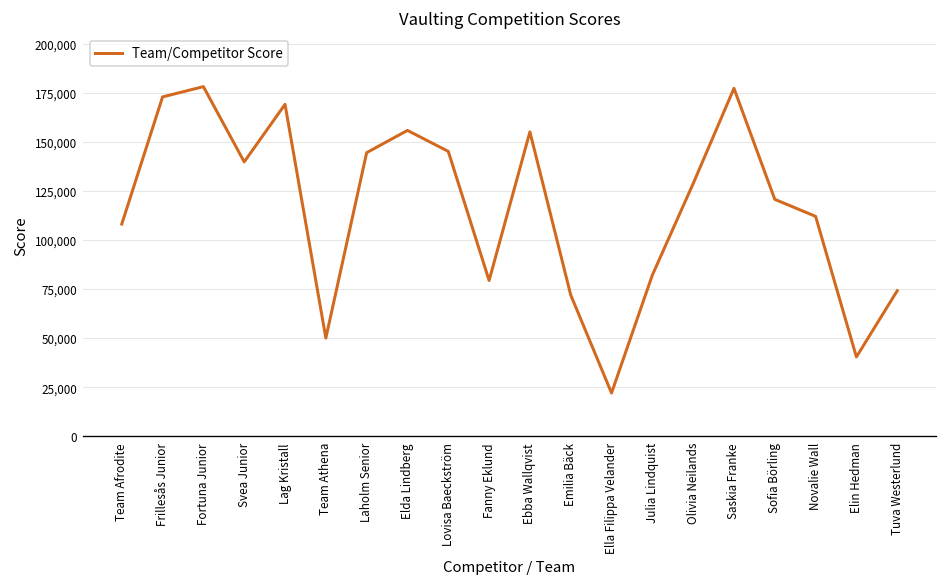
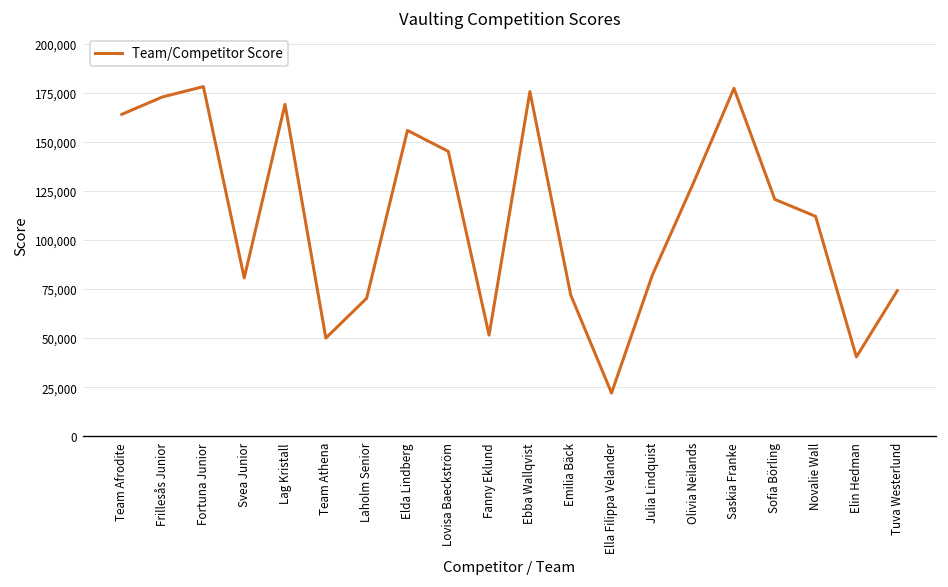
Team Afrodite: 108,000 -> 164,000
Svea Junior: 140,000 -> 81,000
Laholm Senior: 145,000 -> 70,000
Fanny Eklund: 79,000 -> 52,000
Ebba Wallqvist: 155,000 -> 176,000
